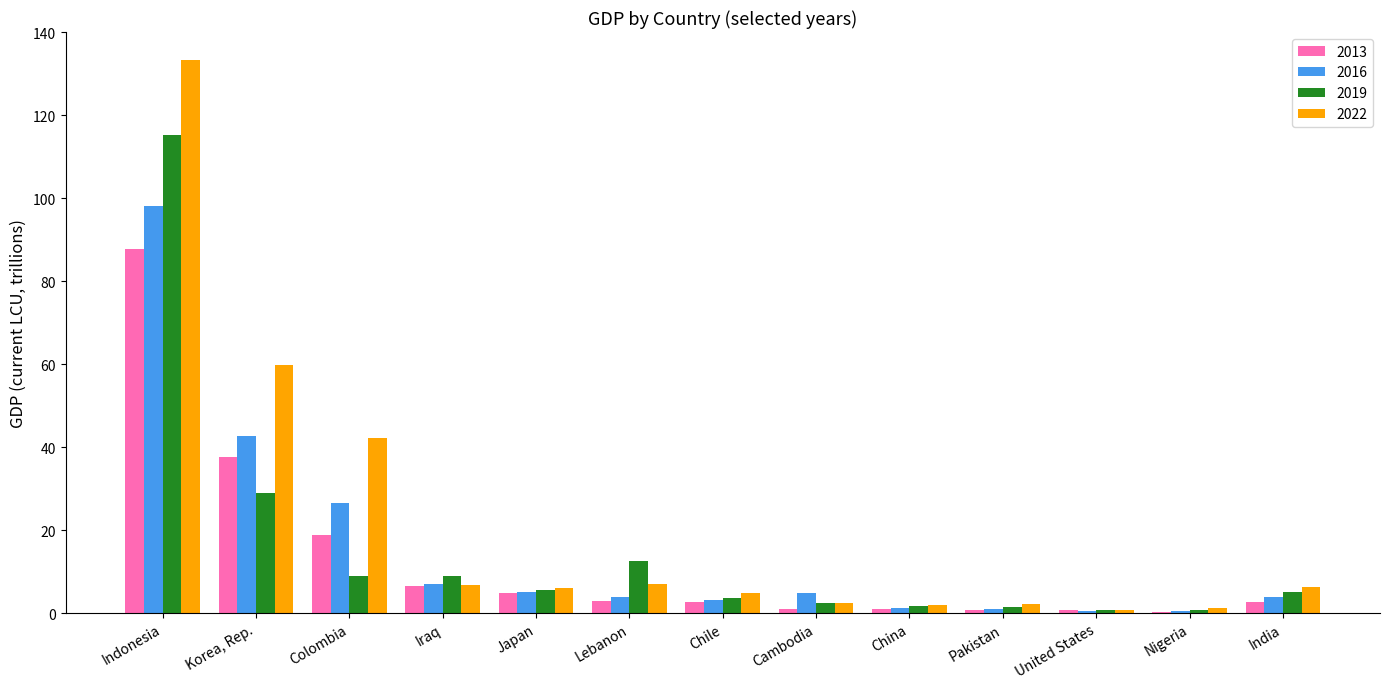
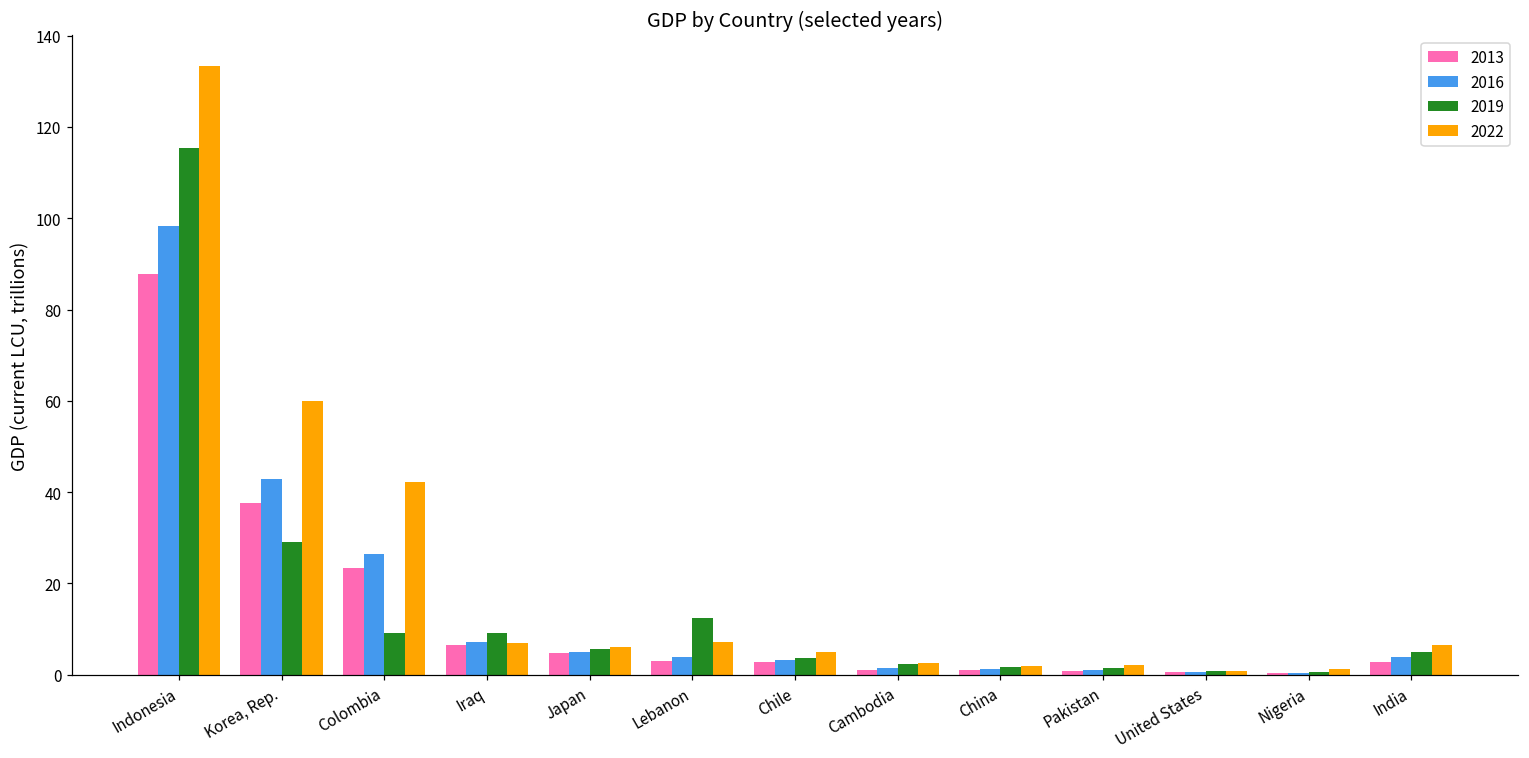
2013, Colombia: 19 -> 23
2016, Cambodia: 5 -> 2
